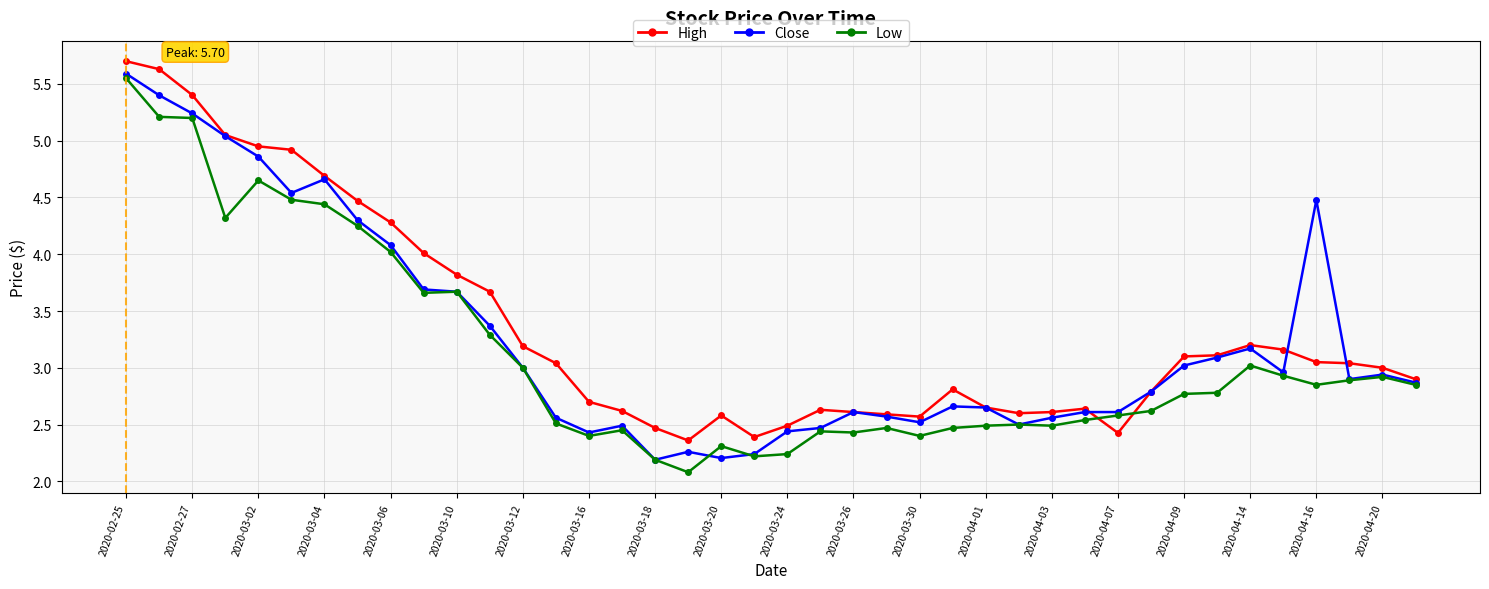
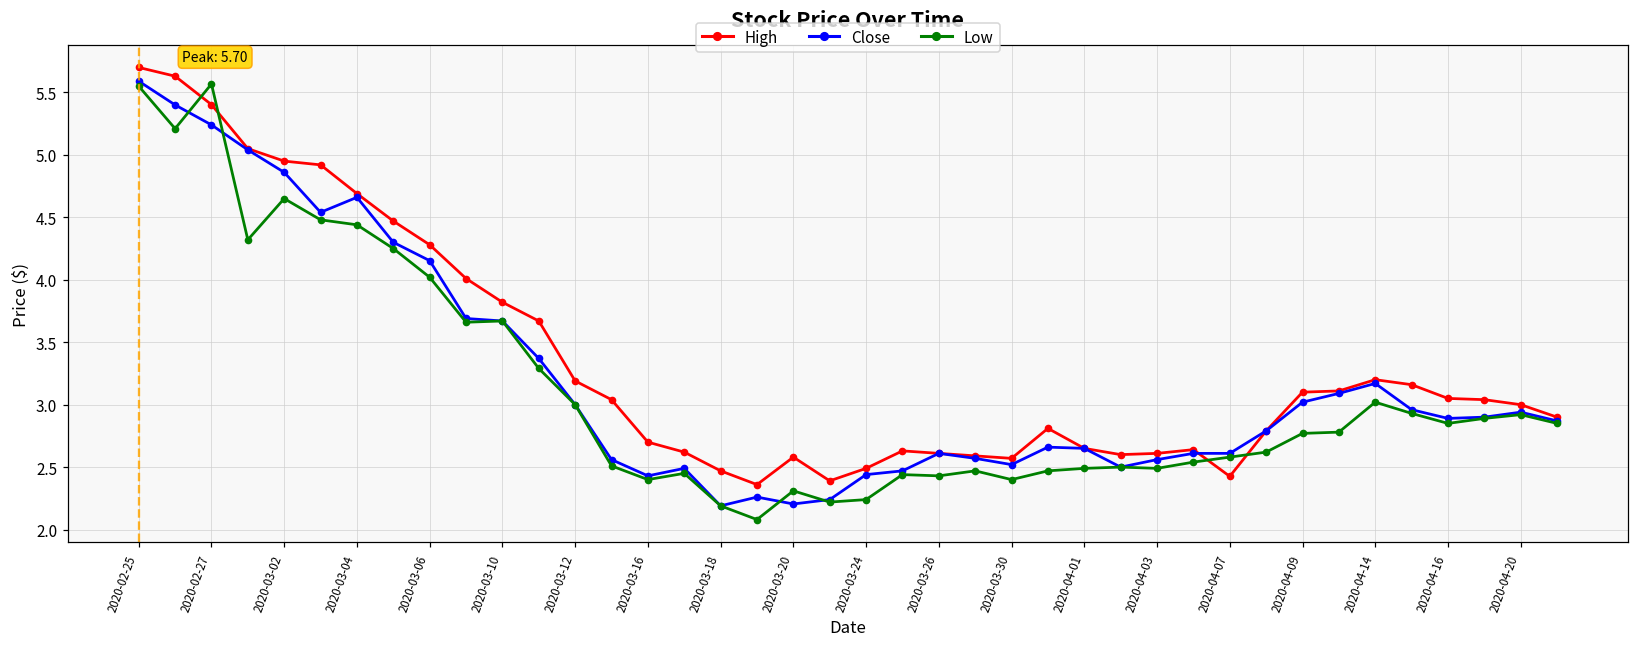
Low, 2020-02-27: 5.20 -> 5.57
Close, 2020-03-06: 4.08 -> 4.15
Close, 2020-04-16: 4.48 -> 2.89
